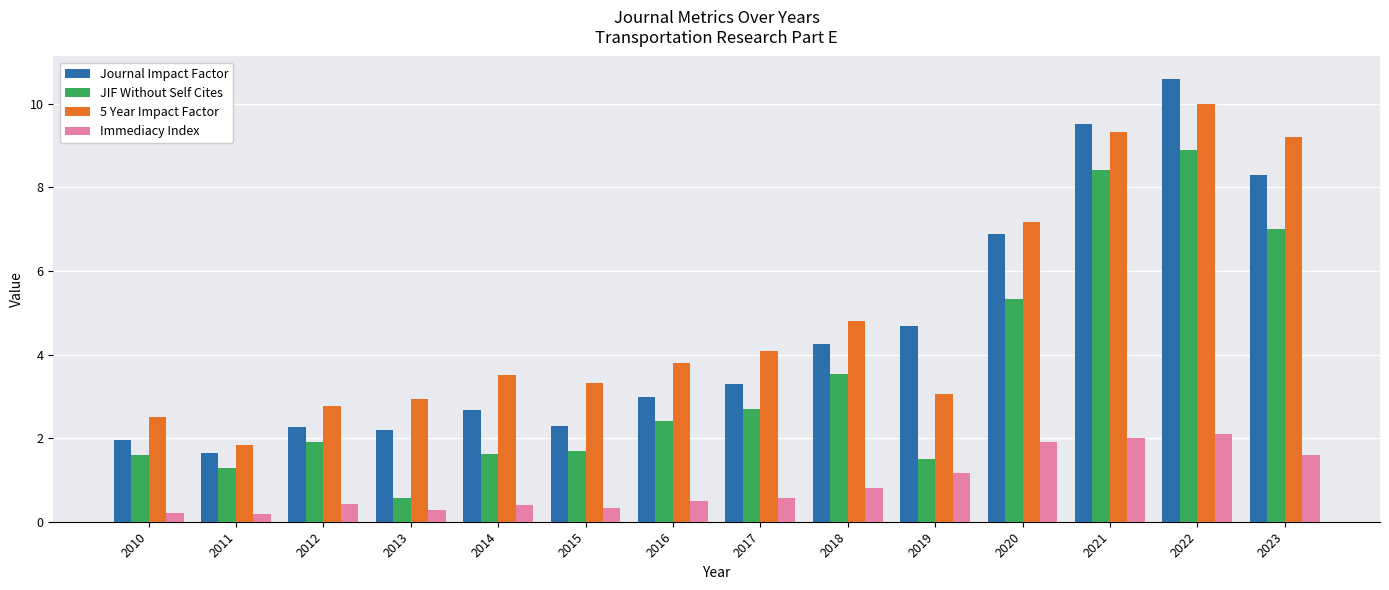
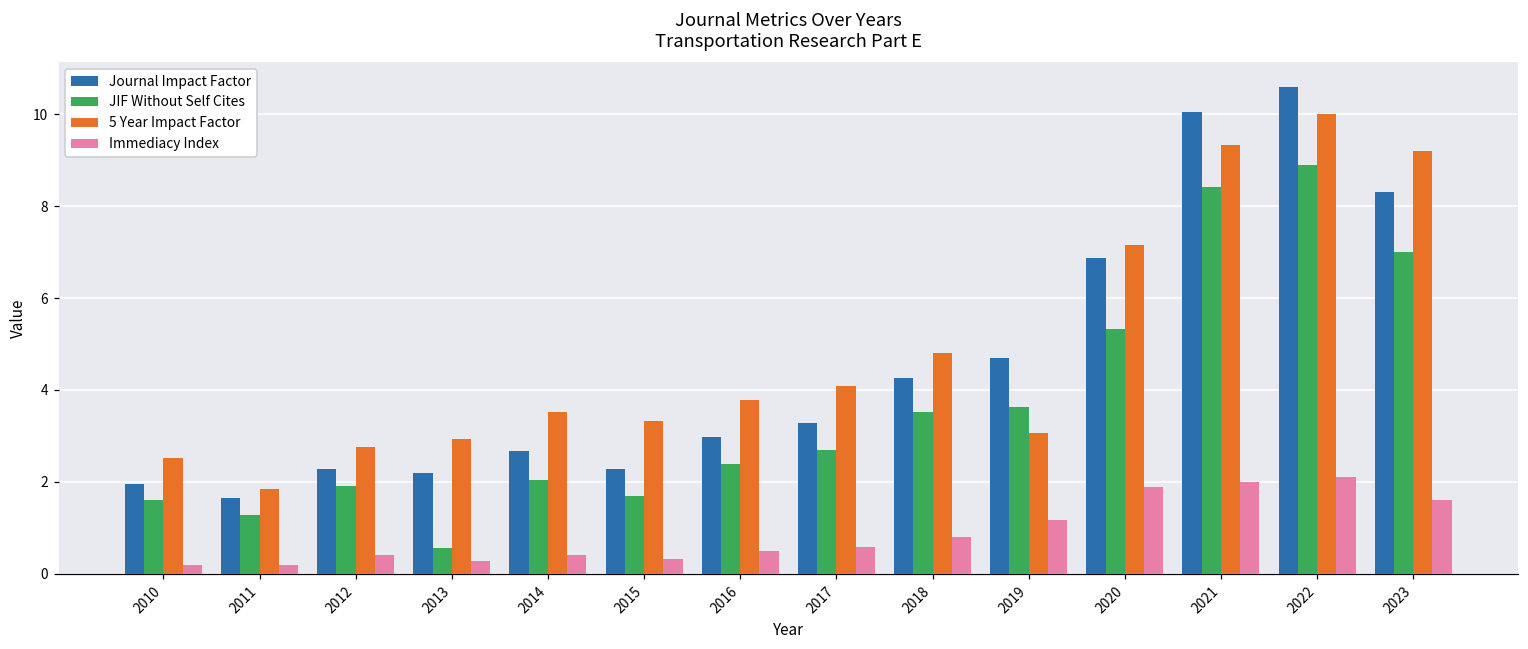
JIF Without Self Cites, 2014: 1.6 -> 2.0
JIF Without Self Cites, 2019: 1.5 -> 3.6
Journal Impact Factor, 2021: 9.5 -> 10.0
